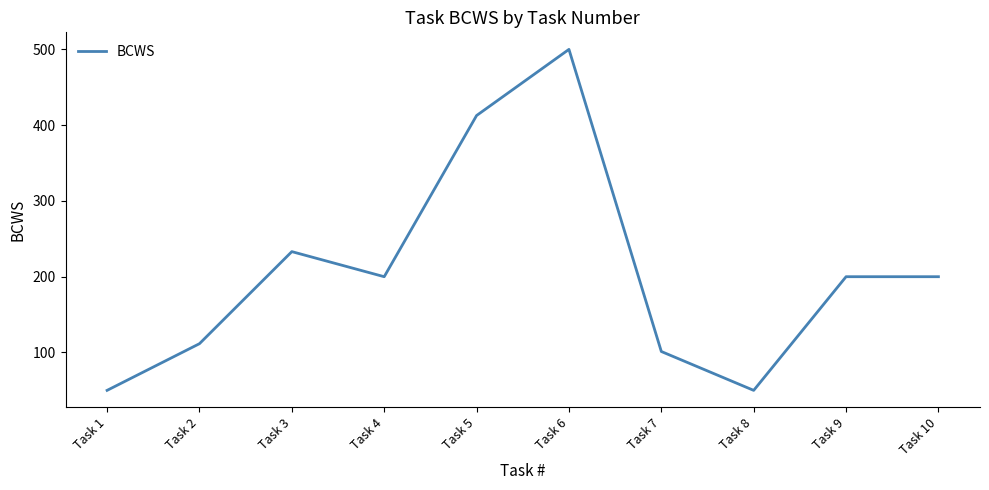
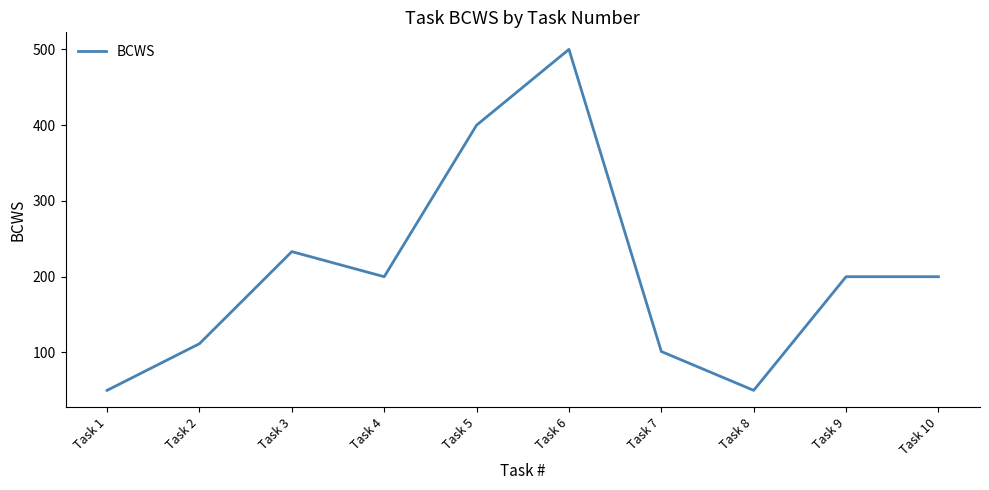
Task 5: 410 -> 400
